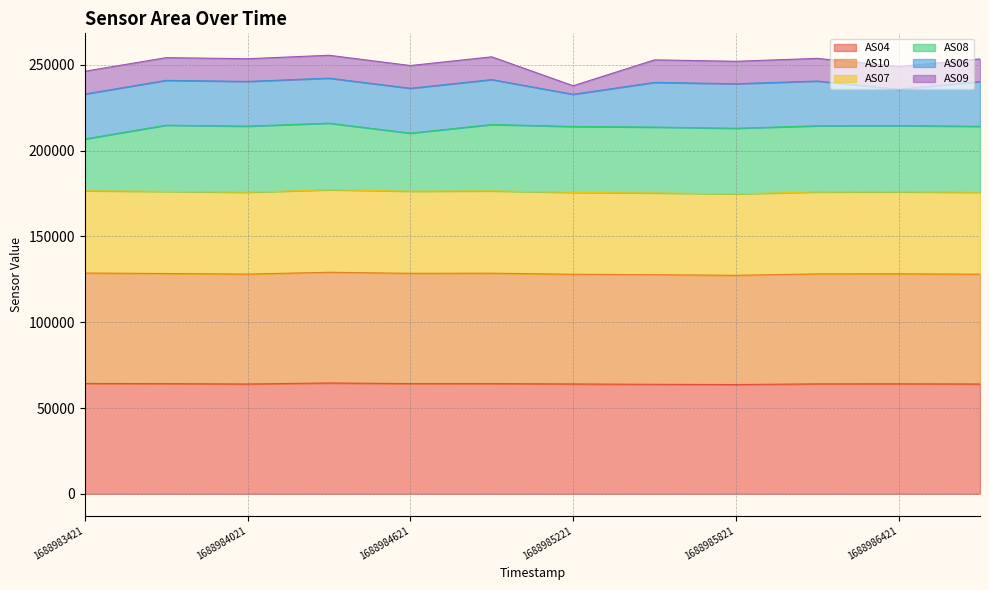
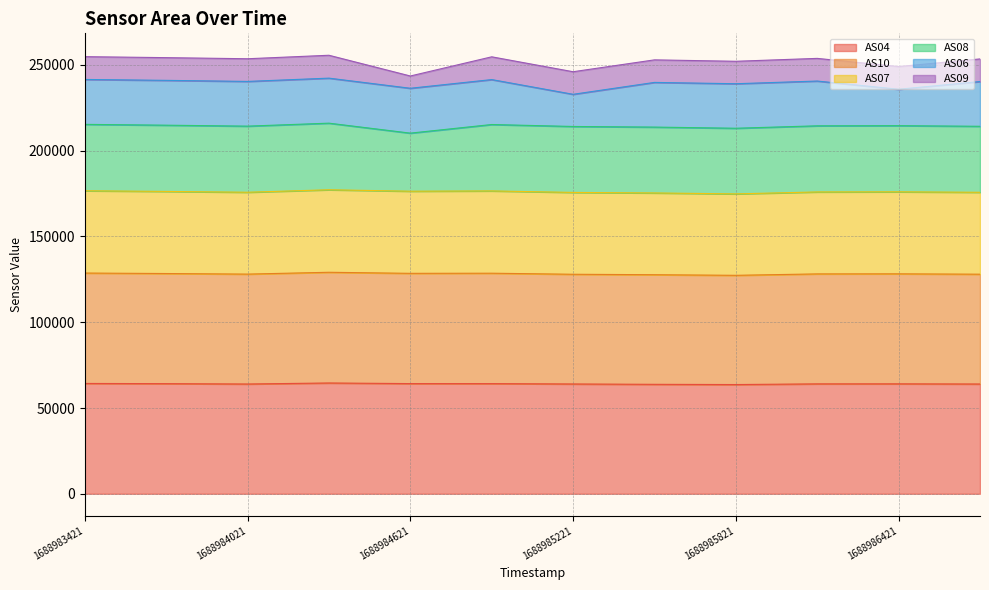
AS08, 1688983421: 30000 -> 39000
AS09, 1688984621: 13000 -> 7000
AS09, 1688985221: 5000 -> 13000
